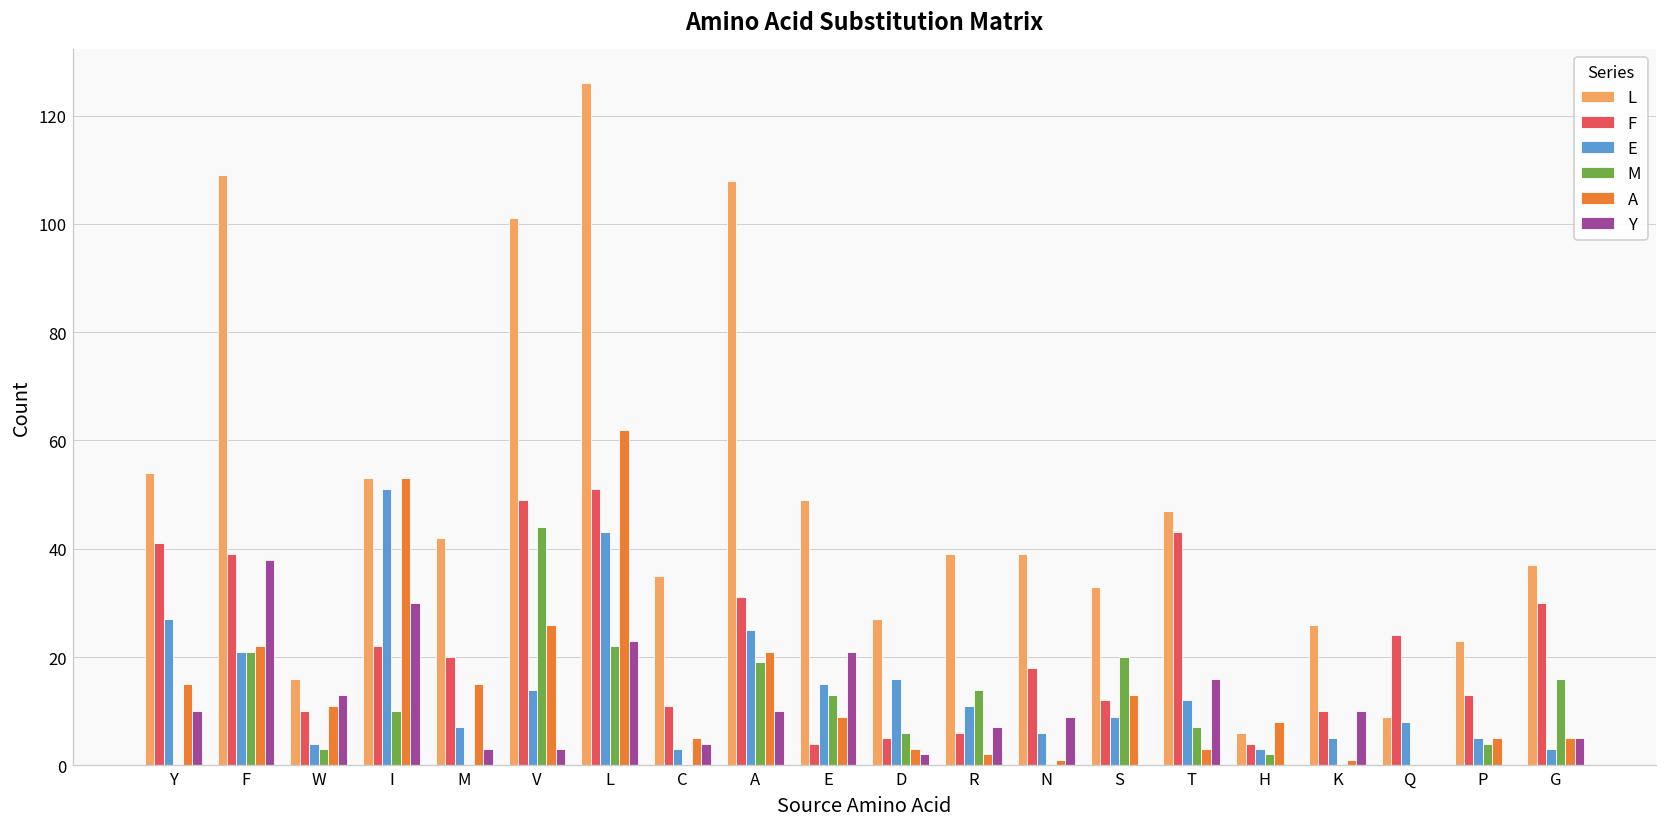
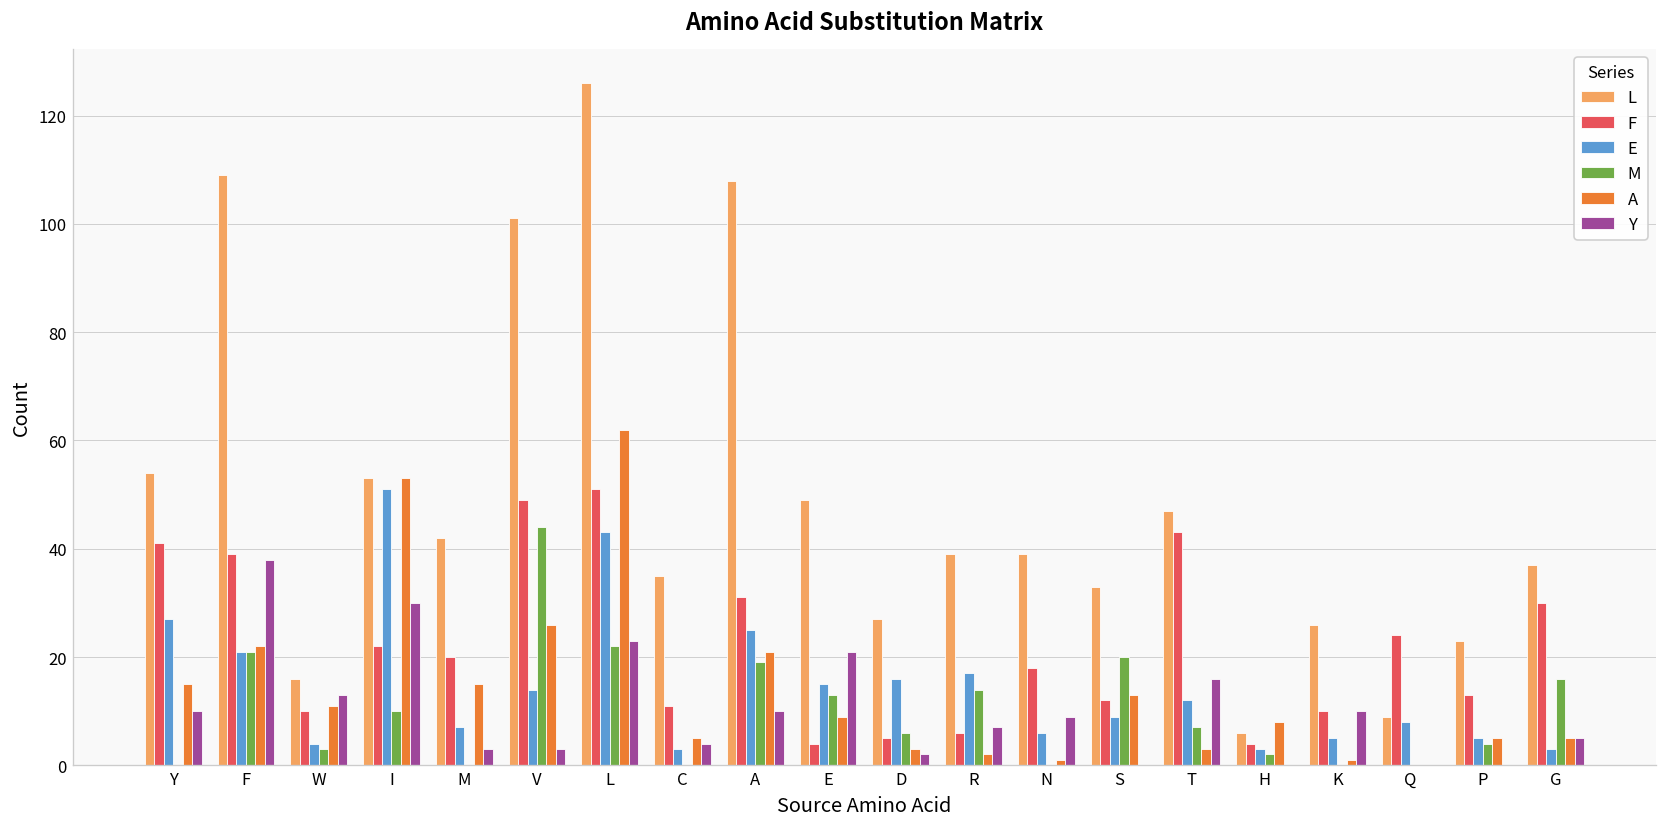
E, R: 11 -> 17
